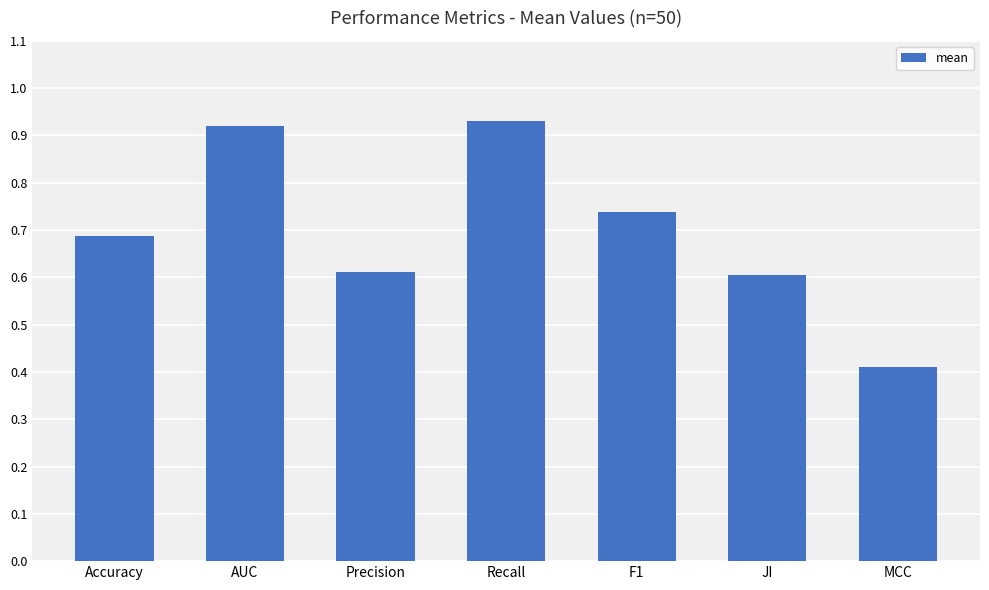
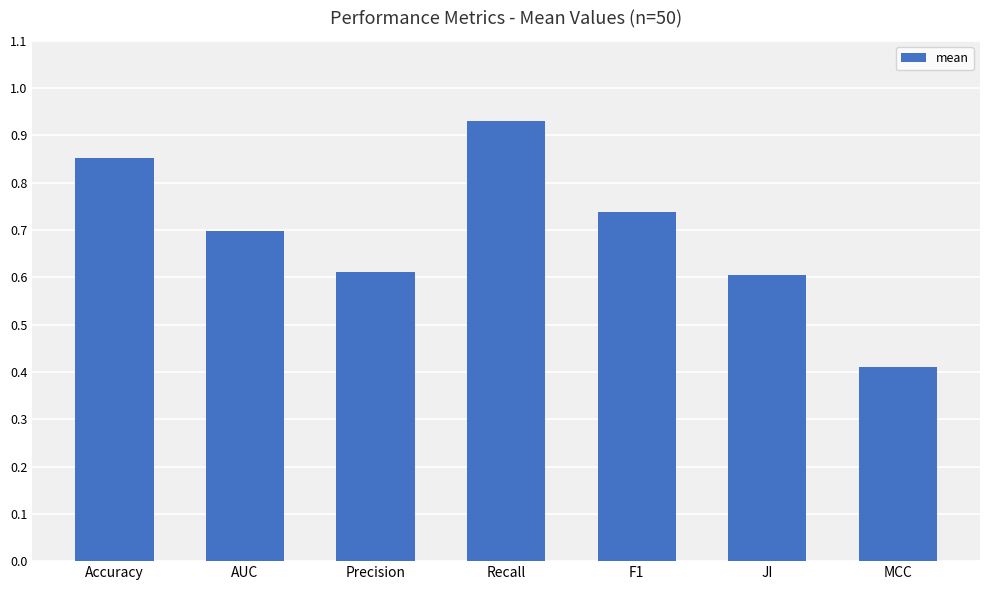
Accuracy: 0.69 -> 0.85
AUC: 0.92 -> 0.70
